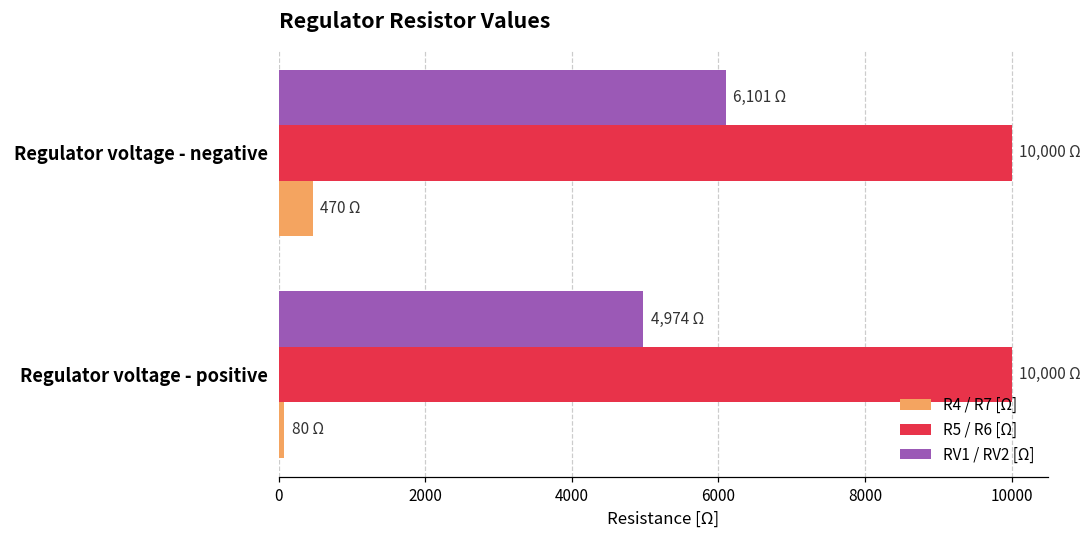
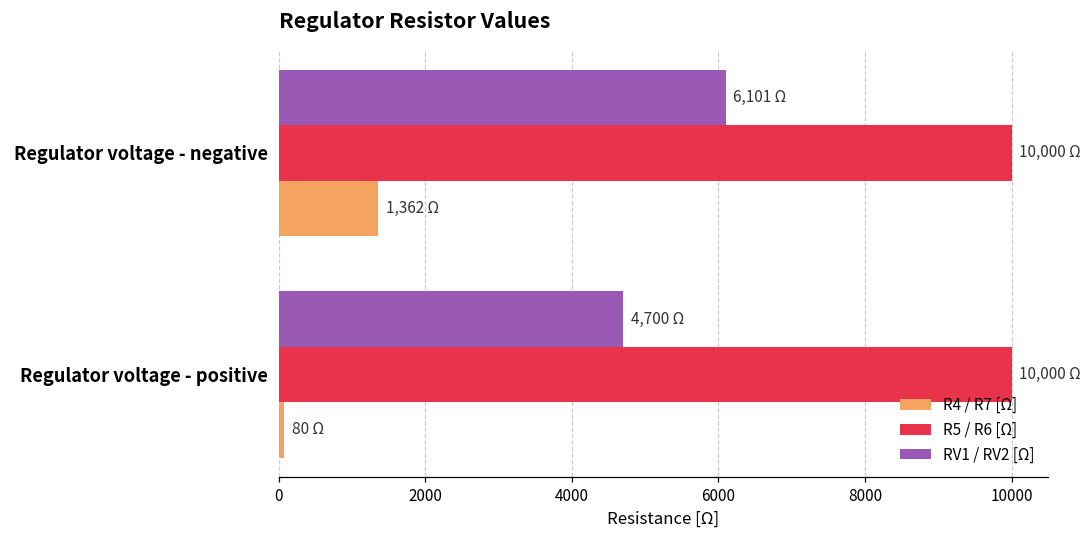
R4 / R7 [Ω], Regulator voltage - negative: 470 -> 1,362
RV1 / RV2 [Ω], Regulator voltage - positive: 4,974 -> 4,700
